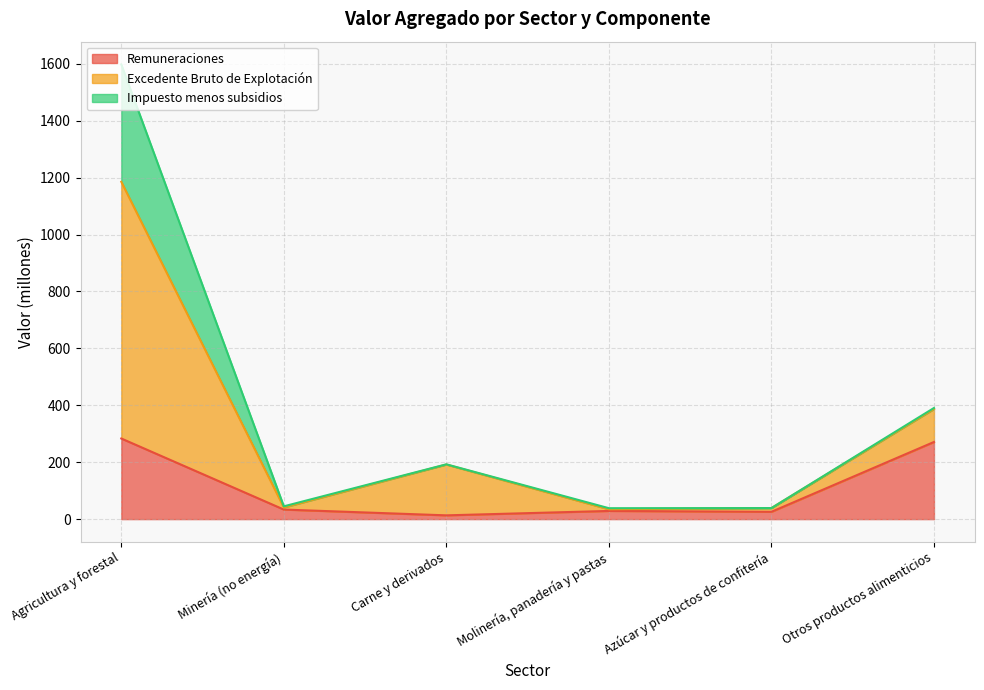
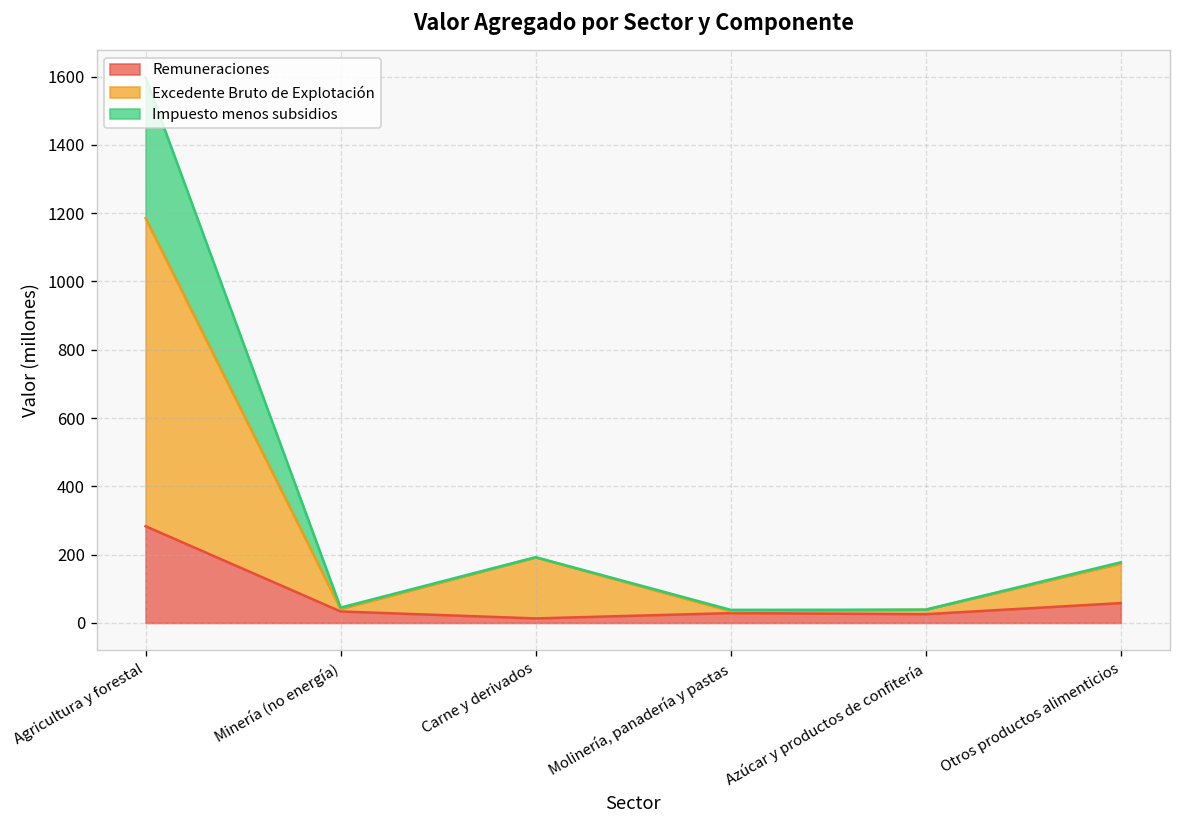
Remuneraciones, Otros productos alimenticios: 270 -> 60
